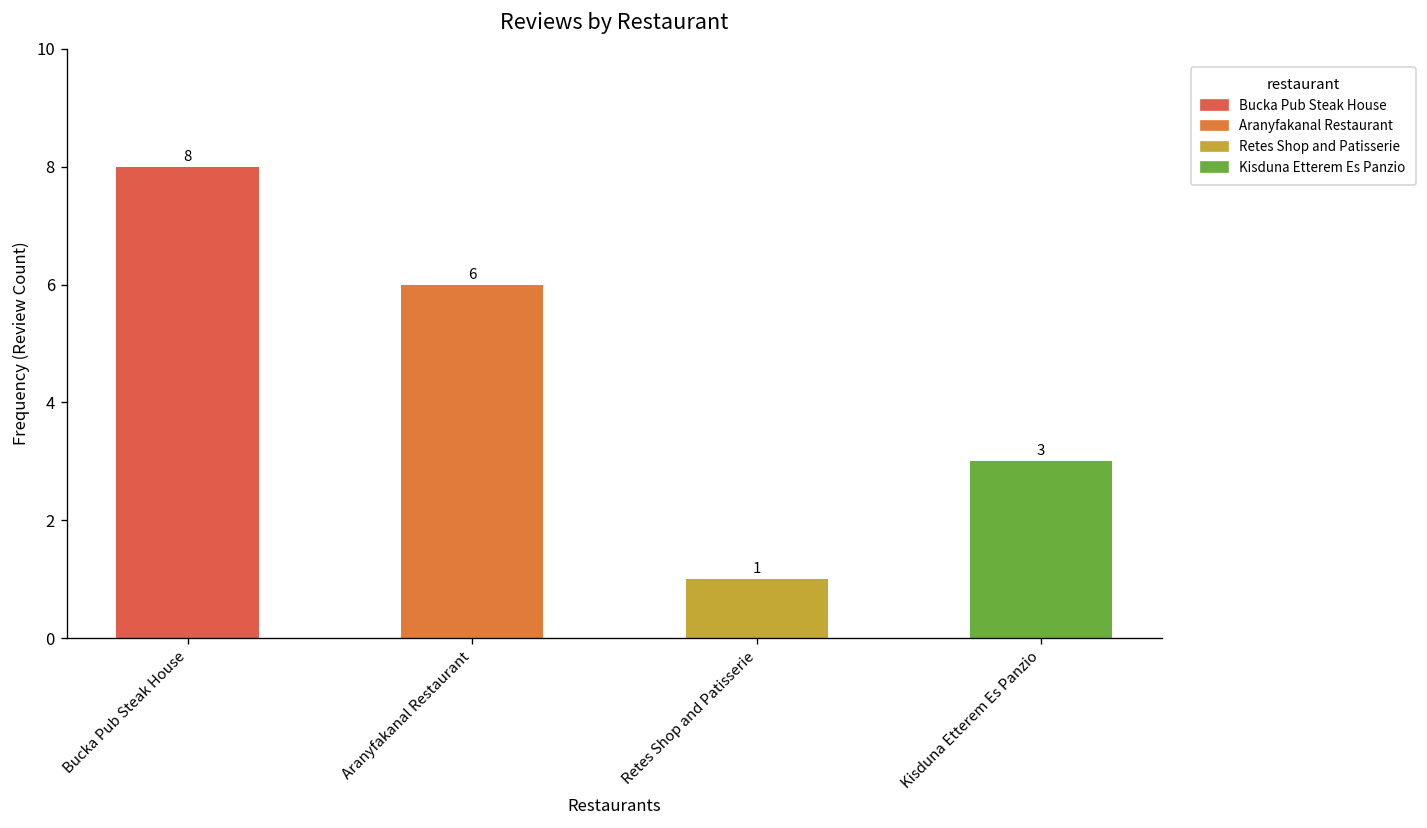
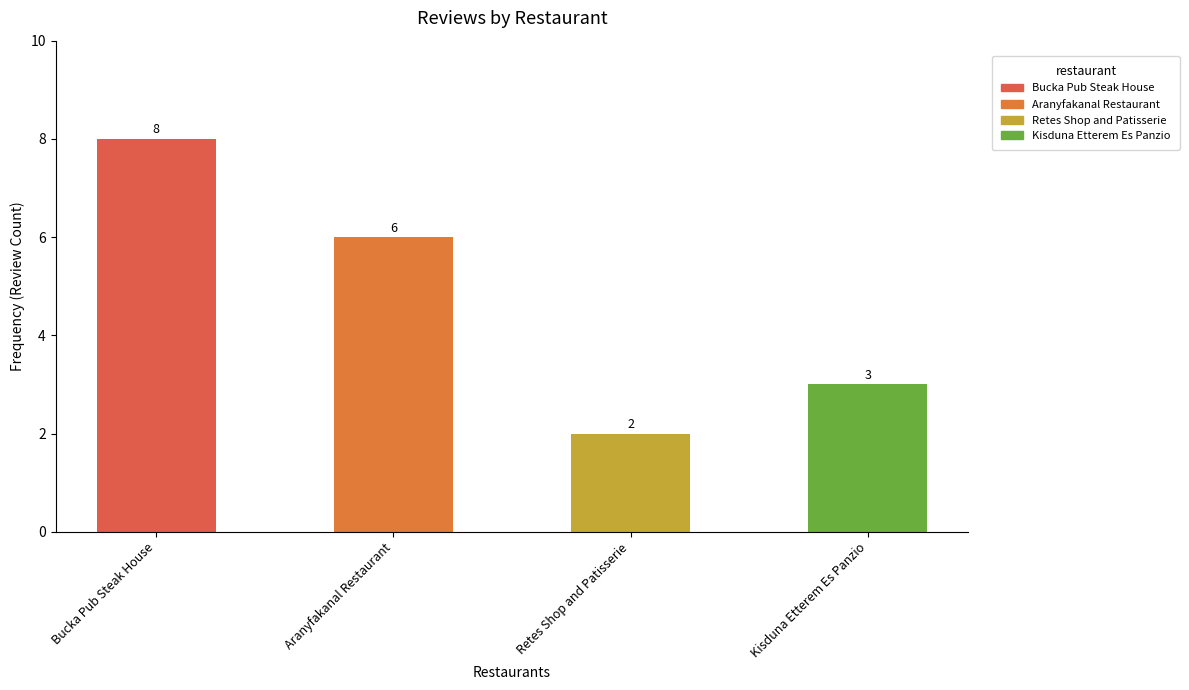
Retes Shop and Patisserie: 1 -> 2
